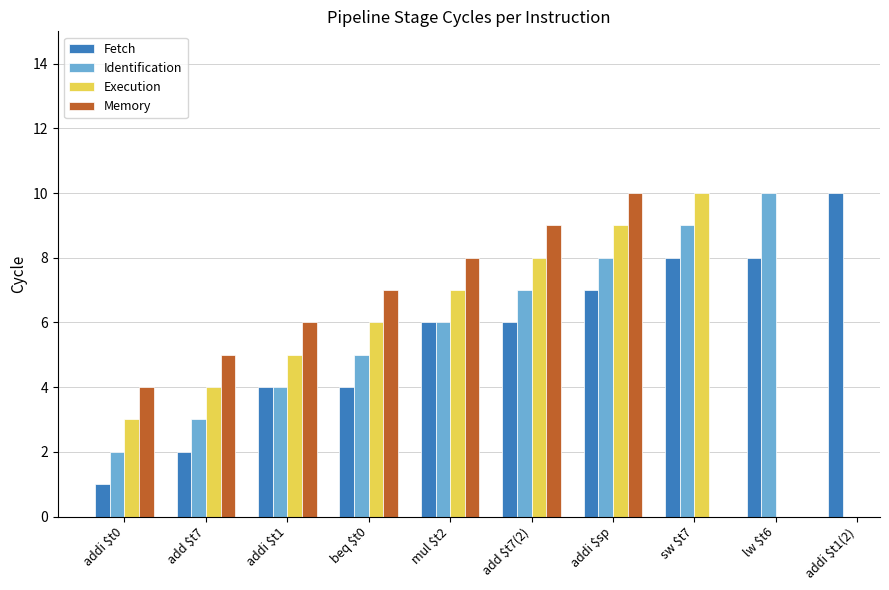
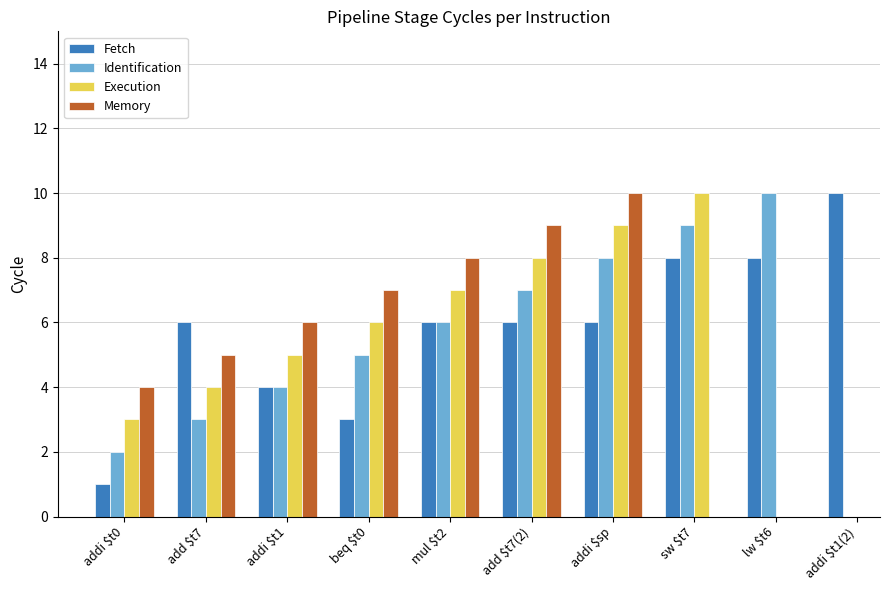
Fetch, add $t7: 2 -> 6
Fetch, beq $t0: 4 -> 3
Fetch, addi $sp: 7 -> 6
